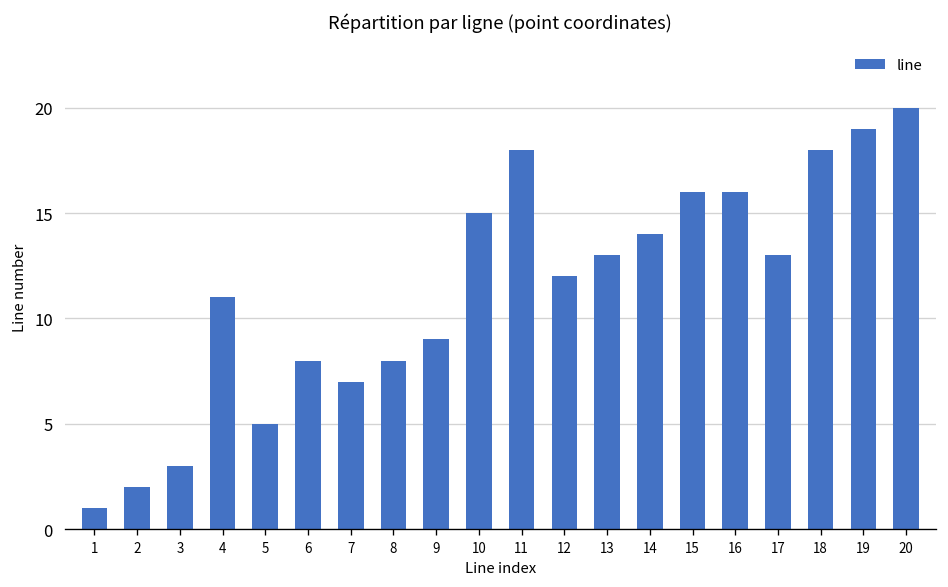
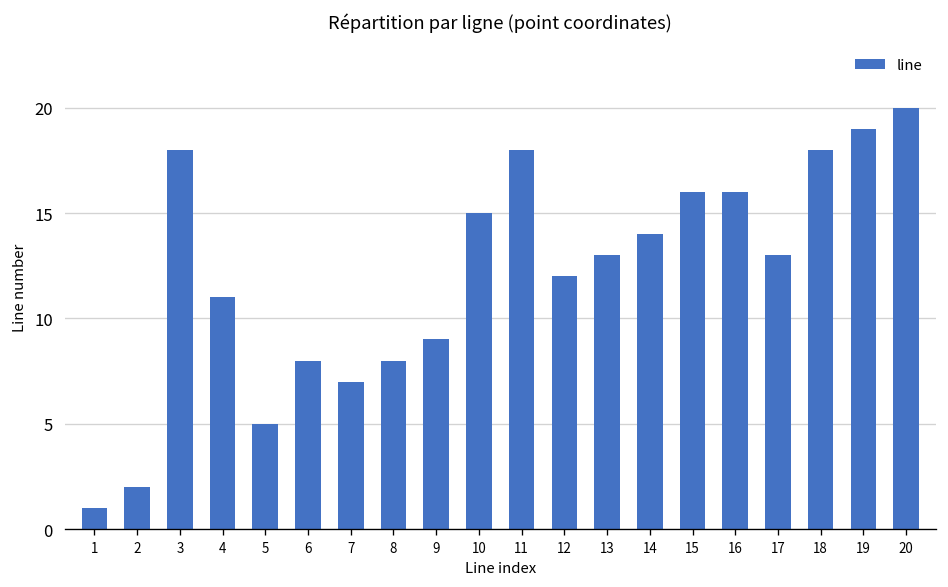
3: 3 -> 18
